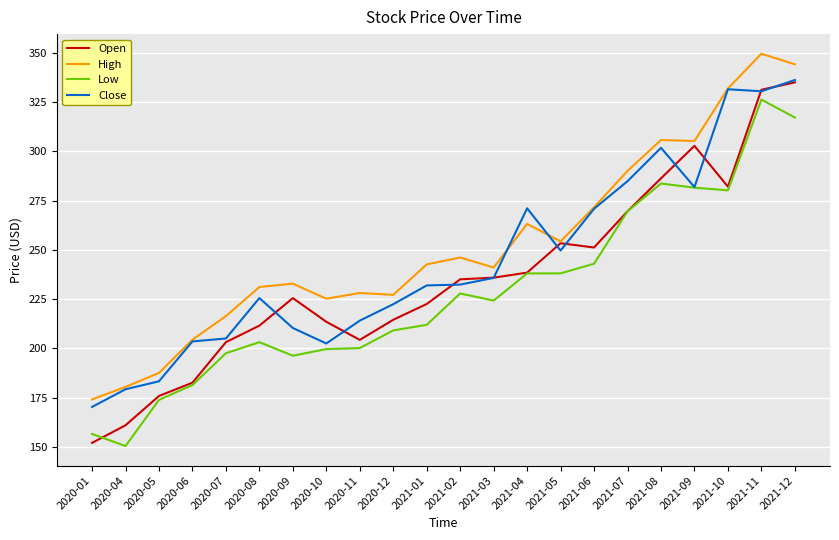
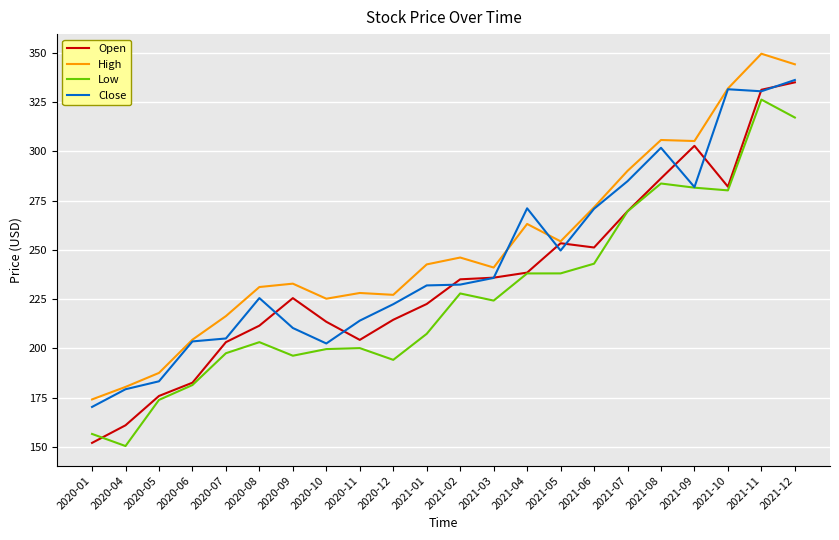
Low, 2020-12: 209 -> 194
Low, 2021-01: 212 -> 207
